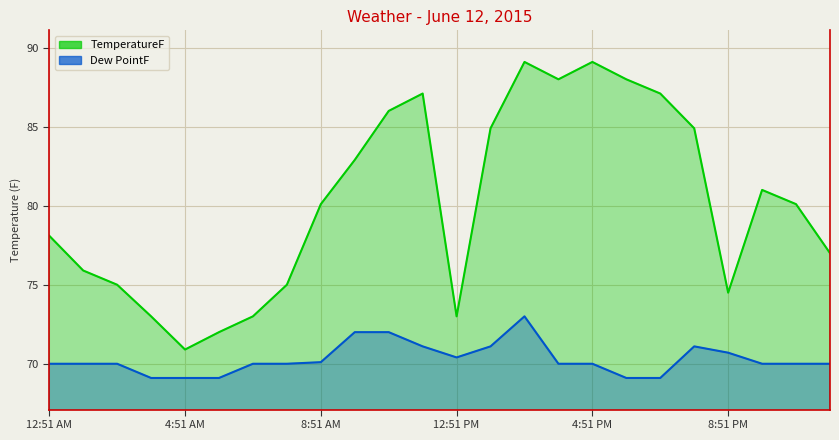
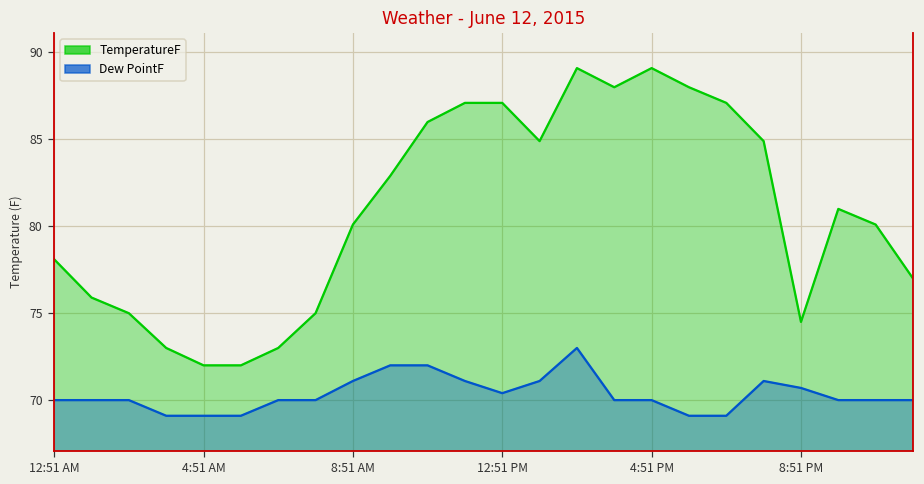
TemperatureF, 4:51 AM: 70.9 -> 72.0
Dew PointF, 8:51 AM: 70.1 -> 71.1
TemperatureF, 12:51 PM: 73.0 -> 87.1
